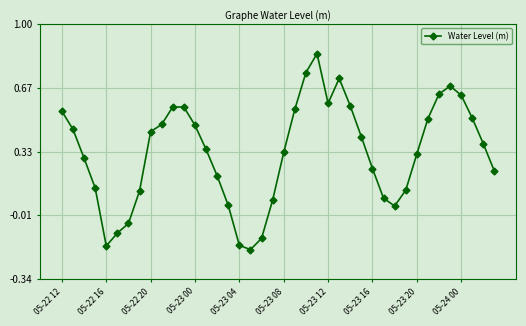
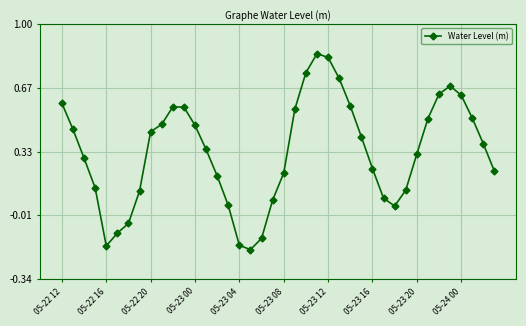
05-22 12: 0.54 -> 0.59
05-23 08: 0.33 -> 0.22
05-23 12: 0.59 -> 0.83
